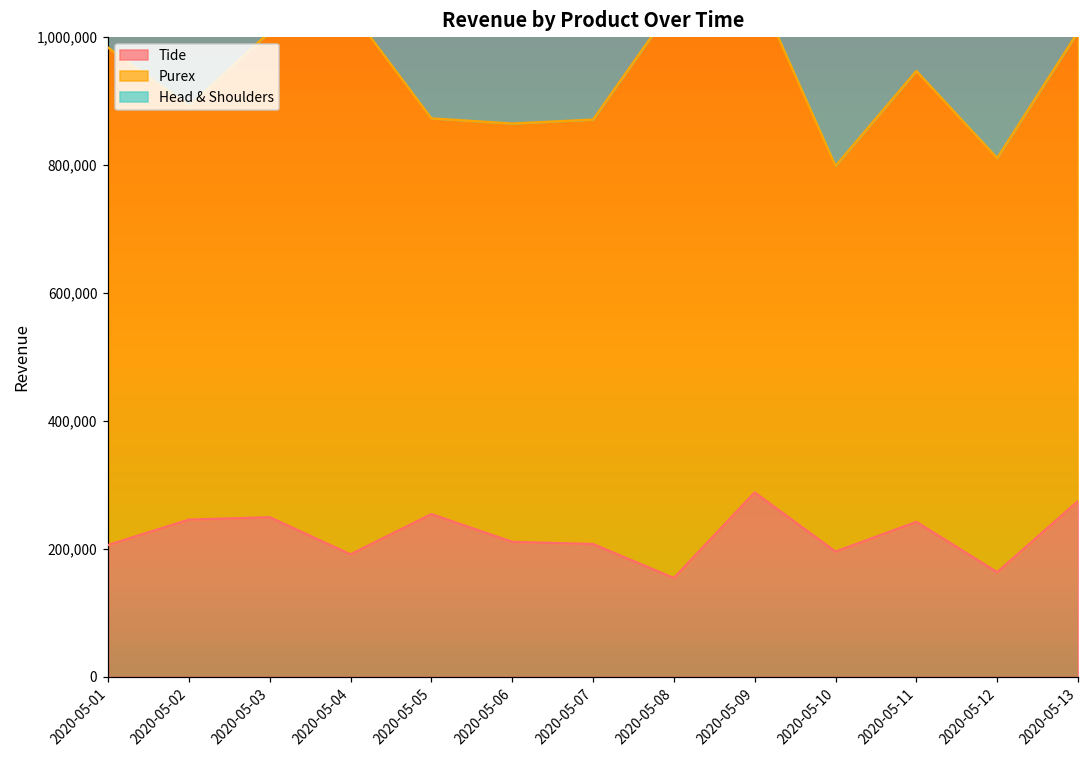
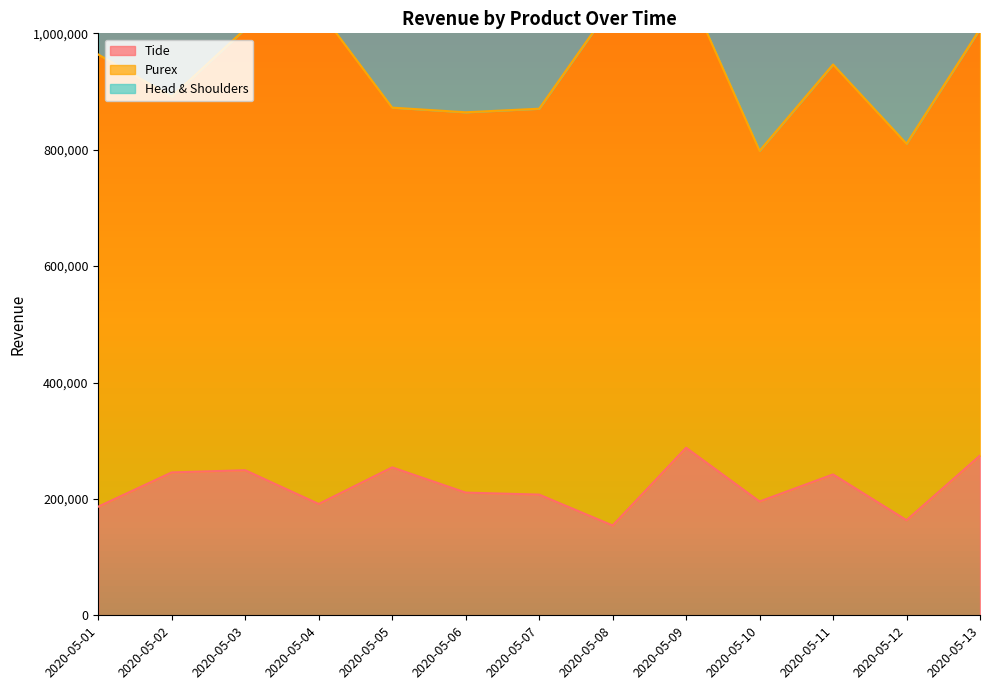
Tide, 2020-05-01: 210,000 -> 190,000
